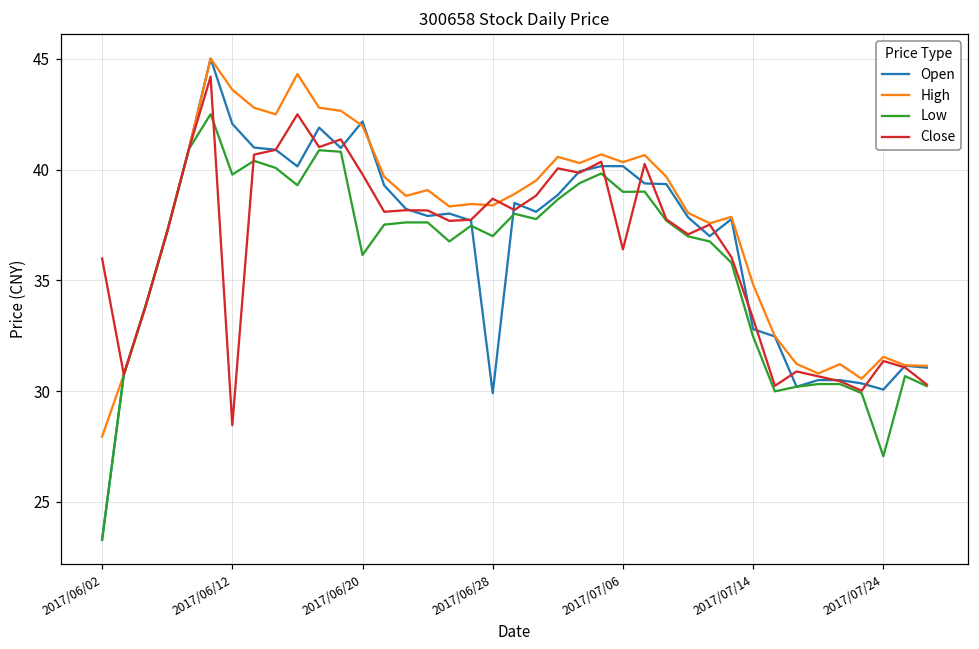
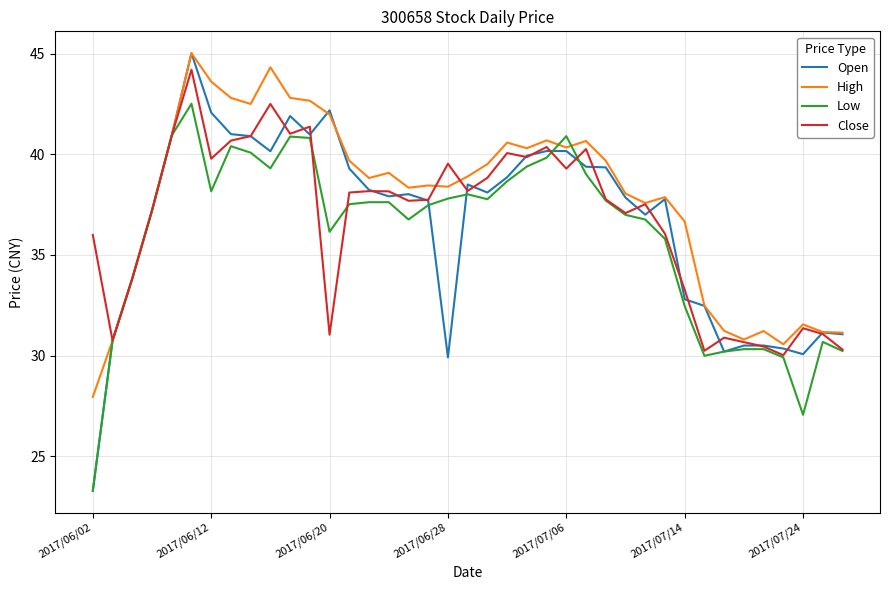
Low, 2017/06/12: 39.8 -> 38.2
Close, 2017/06/12: 28.5 -> 39.8
Close, 2017/06/20: 39.8 -> 31.0
Low, 2017/06/28: 37.0 -> 37.8
Close, 2017/06/28: 38.7 -> 39.5
Low, 2017/07/06: 39.0 -> 40.9
Close, 2017/07/06: 36.4 -> 39.3
High, 2017/07/14: 34.8 -> 36.7
